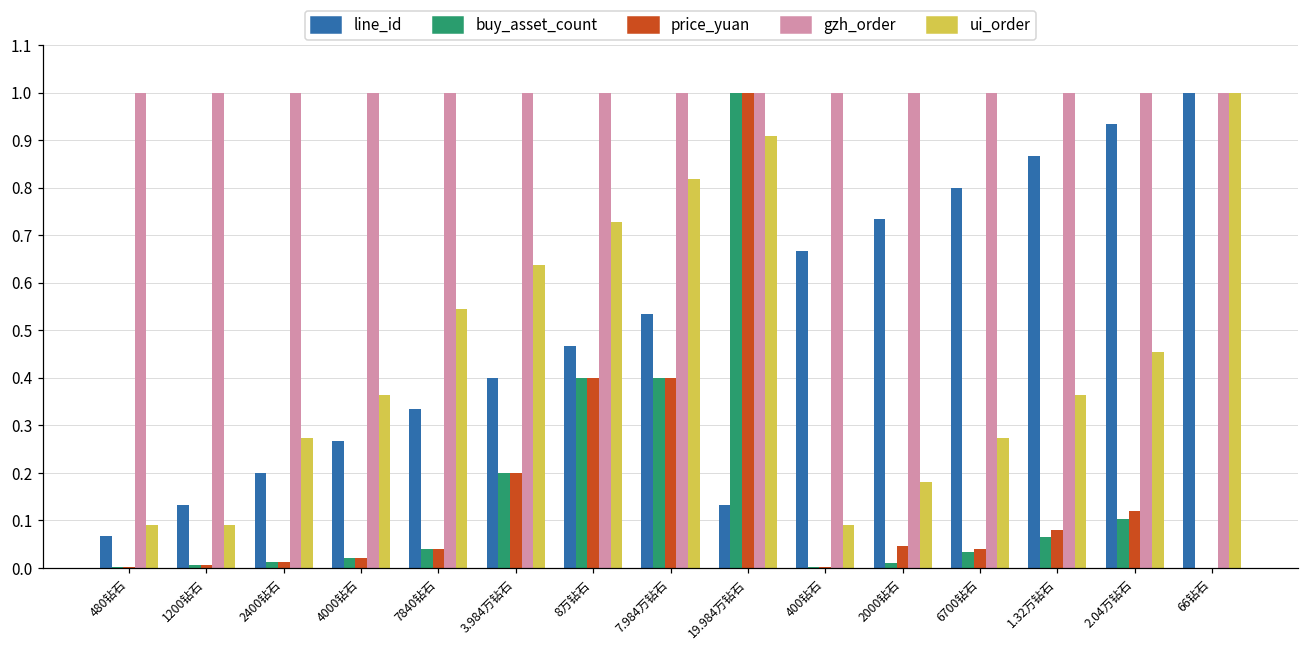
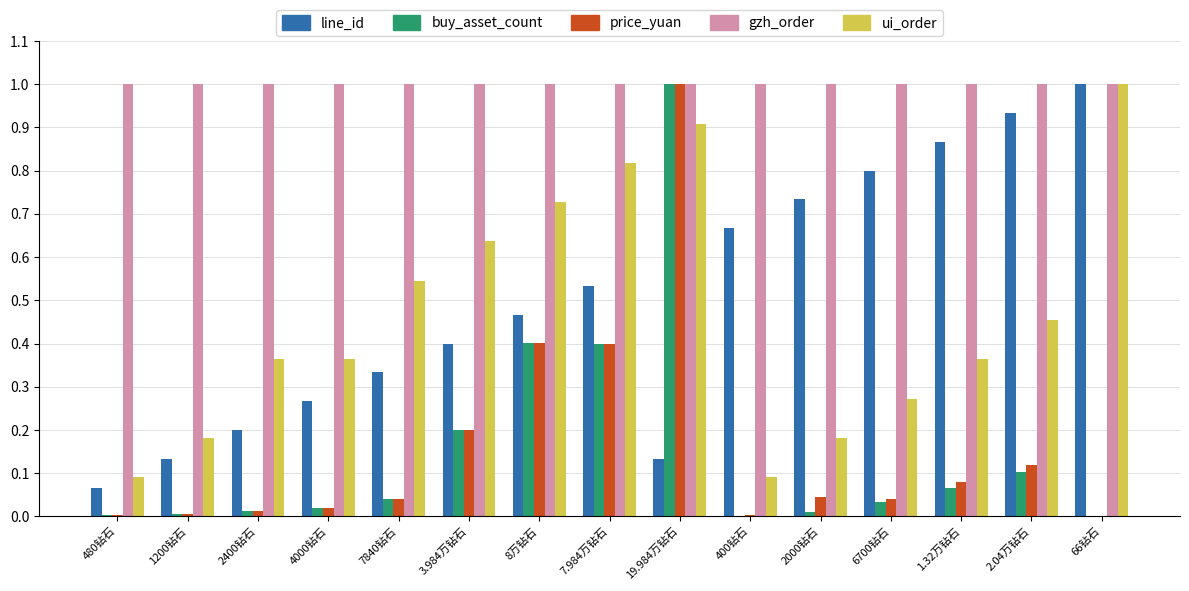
ui_order, 1200钻石: 0.09 -> 0.18
ui_order, 2400钻石: 0.27 -> 0.36
